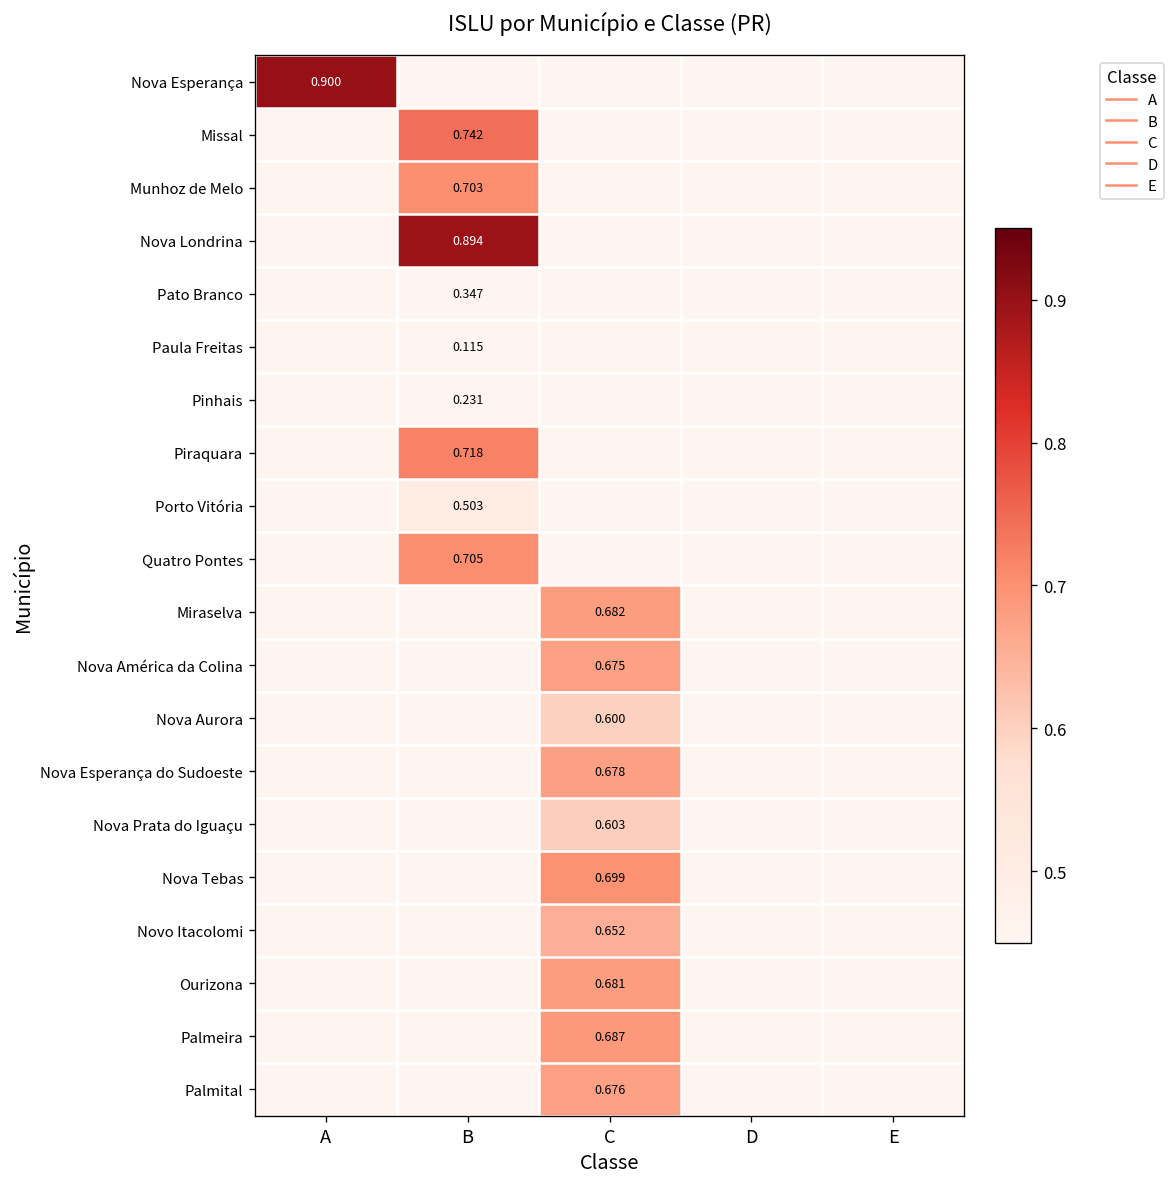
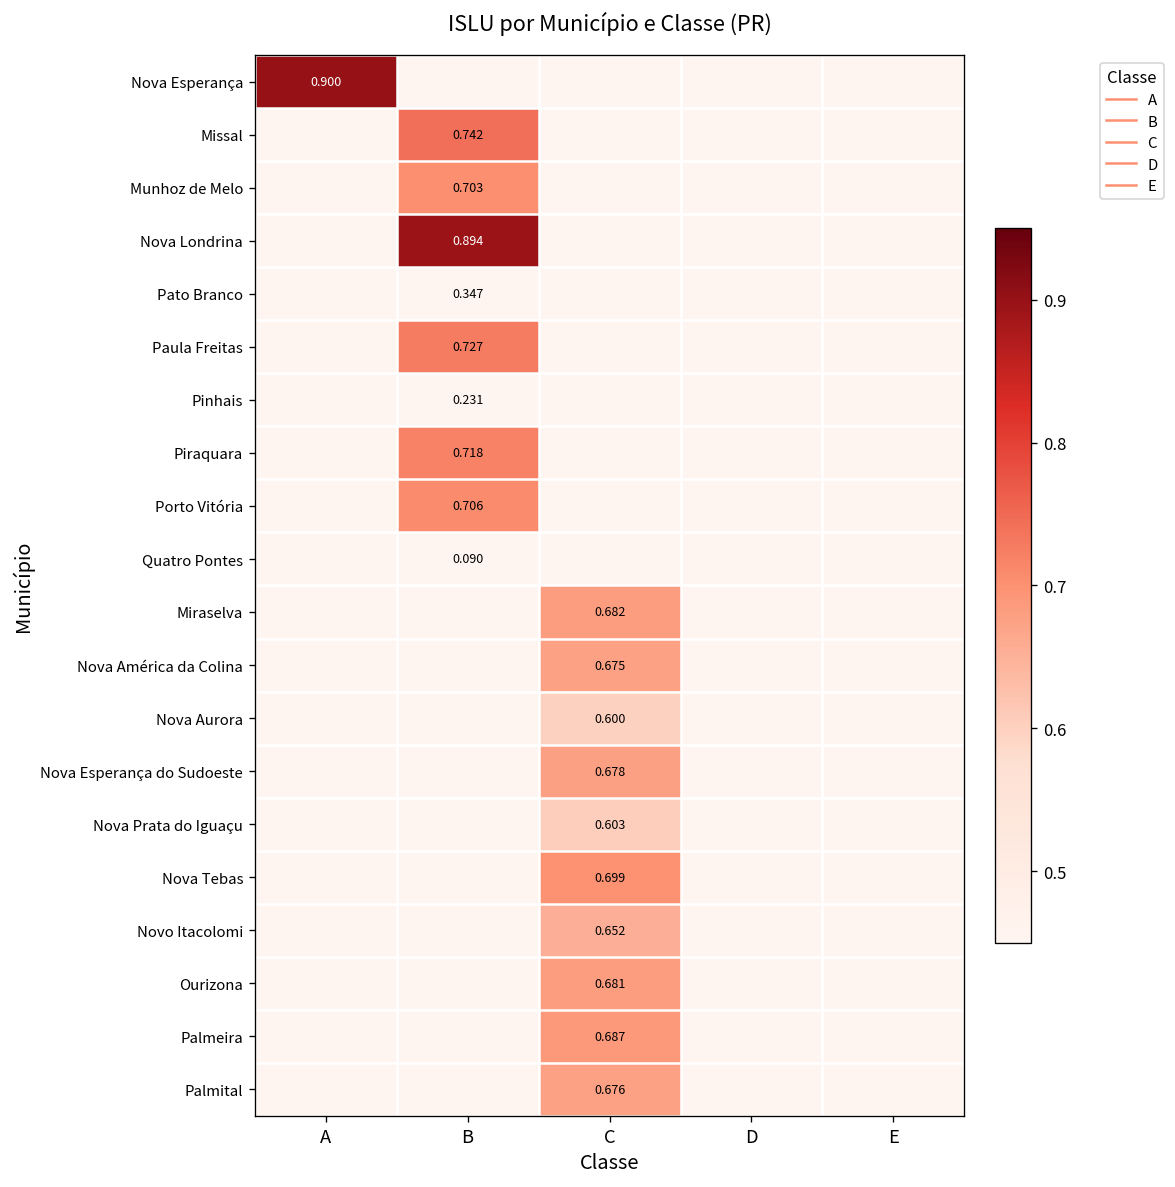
Paula Freitas, B: 0.115 -> 0.727
Porto Vitória, B: 0.503 -> 0.706
Quatro Pontes, B: 0.705 -> 0.090
